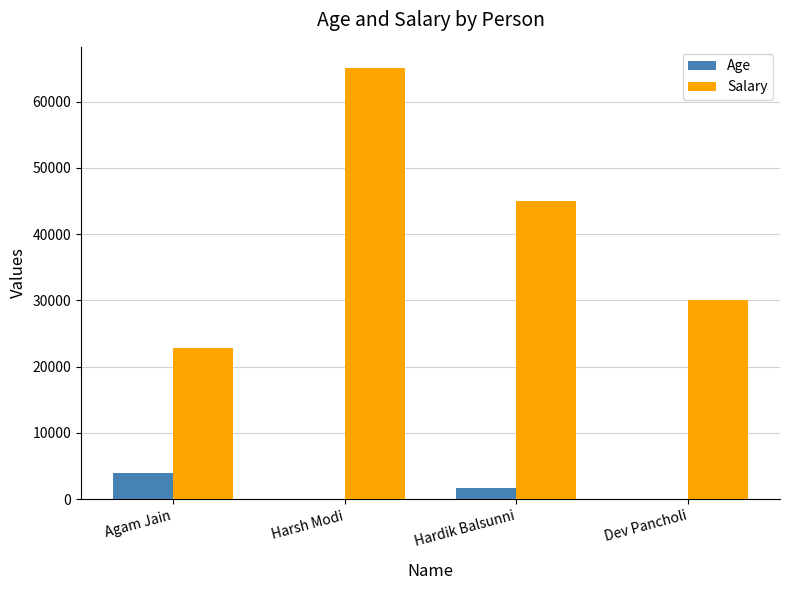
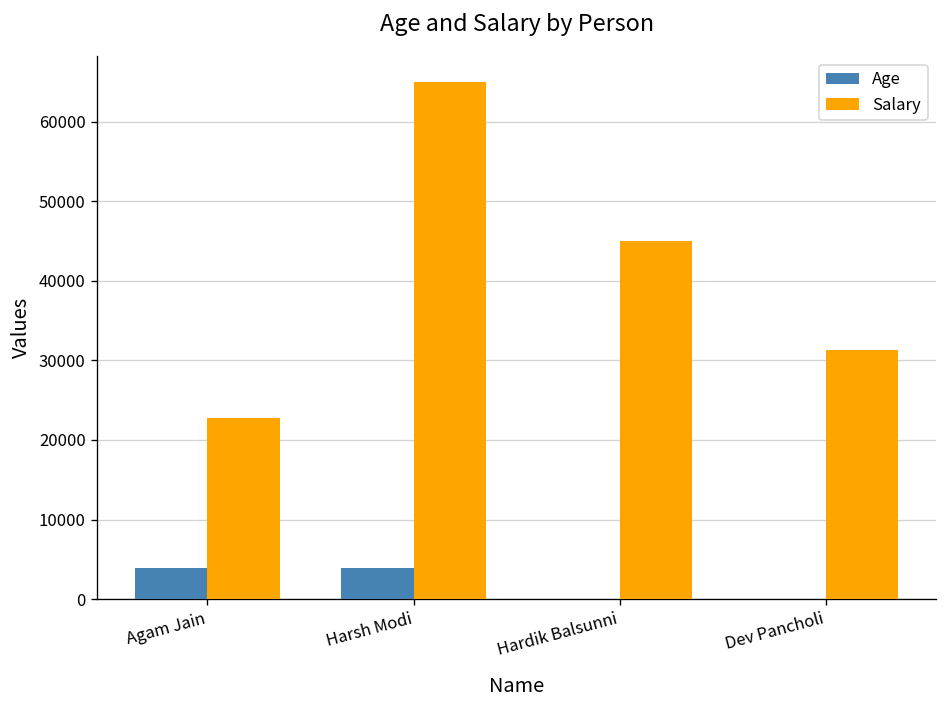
Age, Harsh Modi: 0 -> 4000
Age, Hardik Balsunni: 2000 -> 0
Salary, Dev Pancholi: 30000 -> 31000
